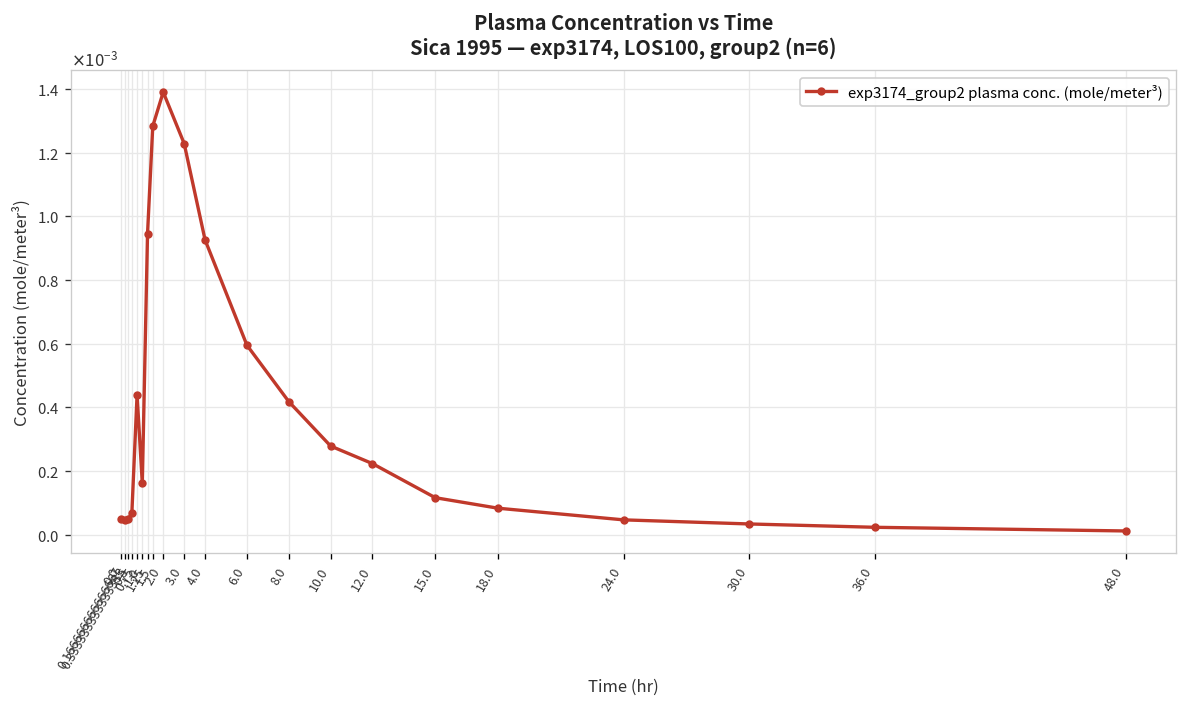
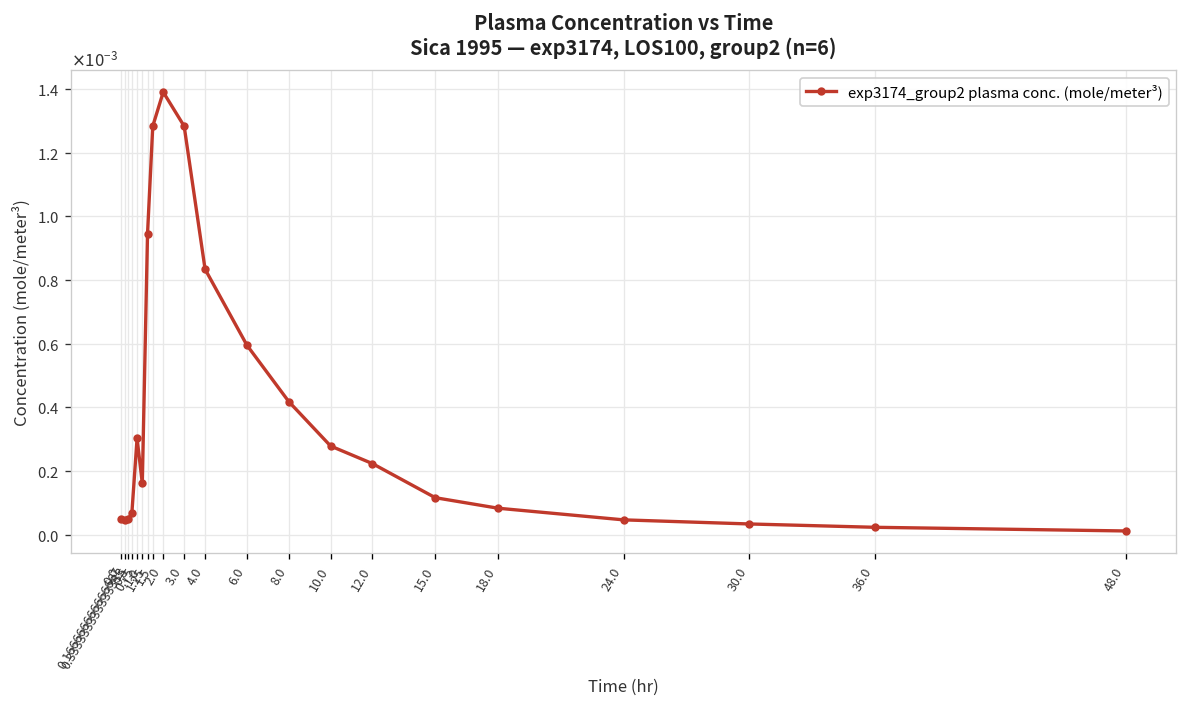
0.75: 0.00044 -> 0.00030
3.0: 0.00123 -> 0.00128
4.0: 0.00093 -> 0.00083
